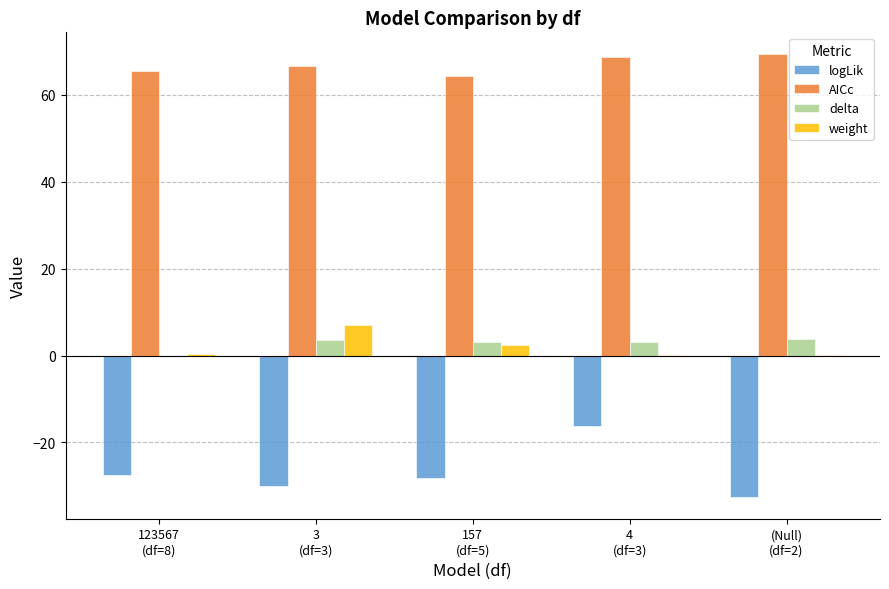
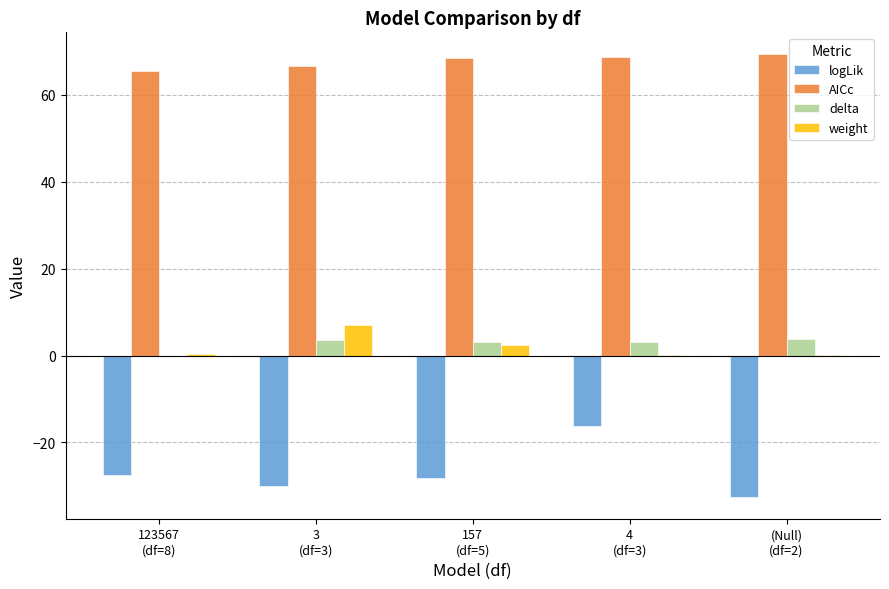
AICc, 157 (df=5): 64 -> 68
